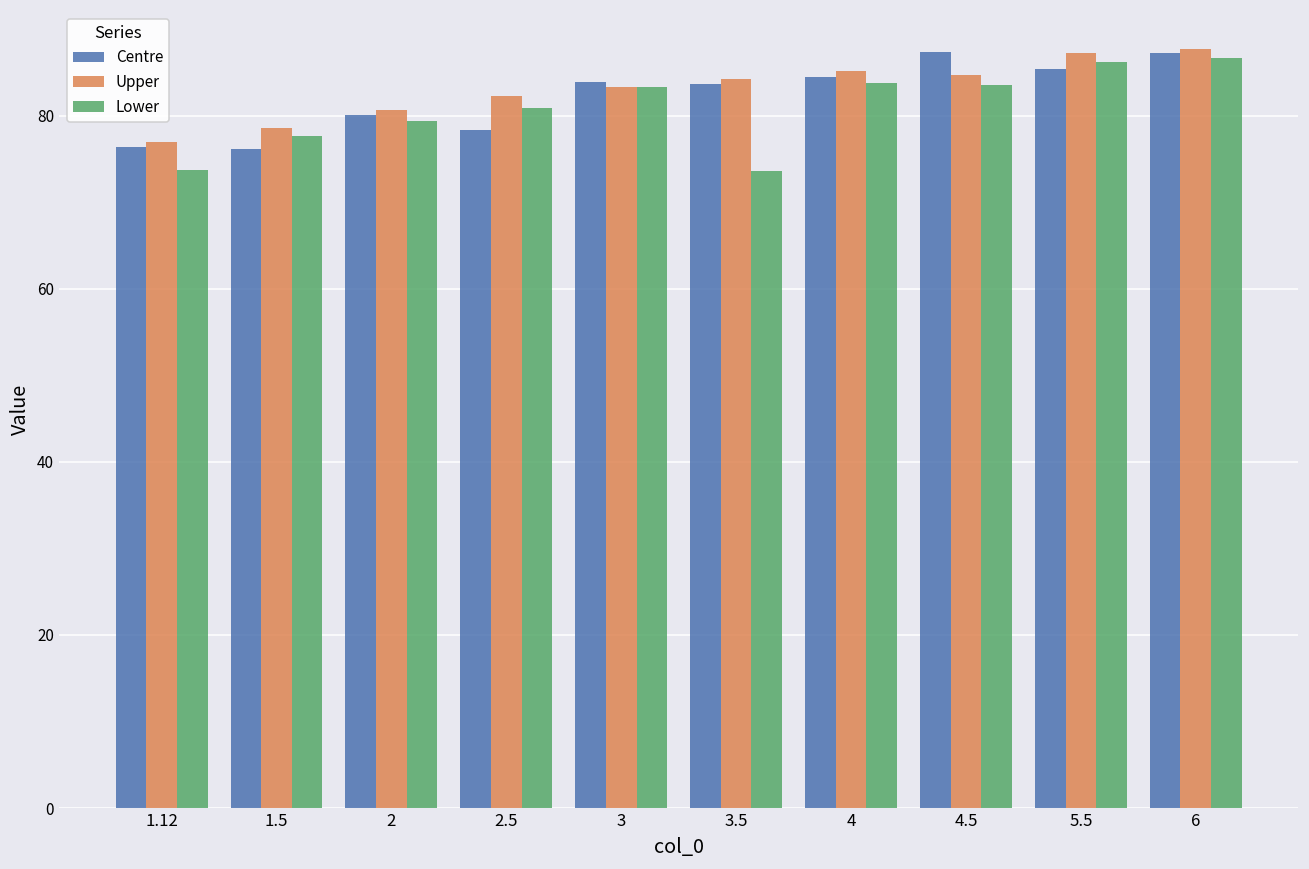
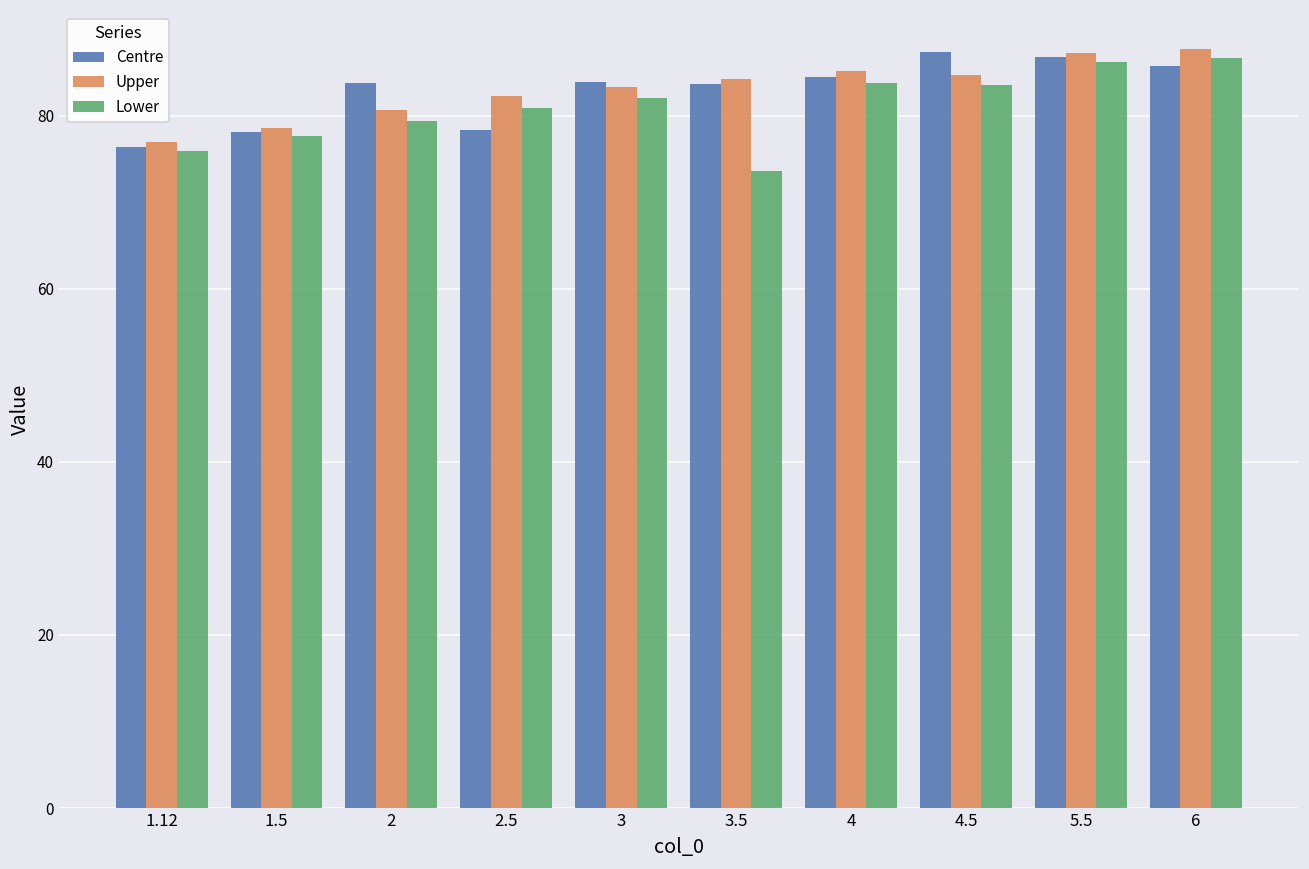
Lower, 1.12: 74 -> 76
Centre, 1.5: 76 -> 78
Centre, 2: 80 -> 84
Lower, 3: 83 -> 82
Centre, 5.5: 85 -> 87
Centre, 6: 87 -> 86
